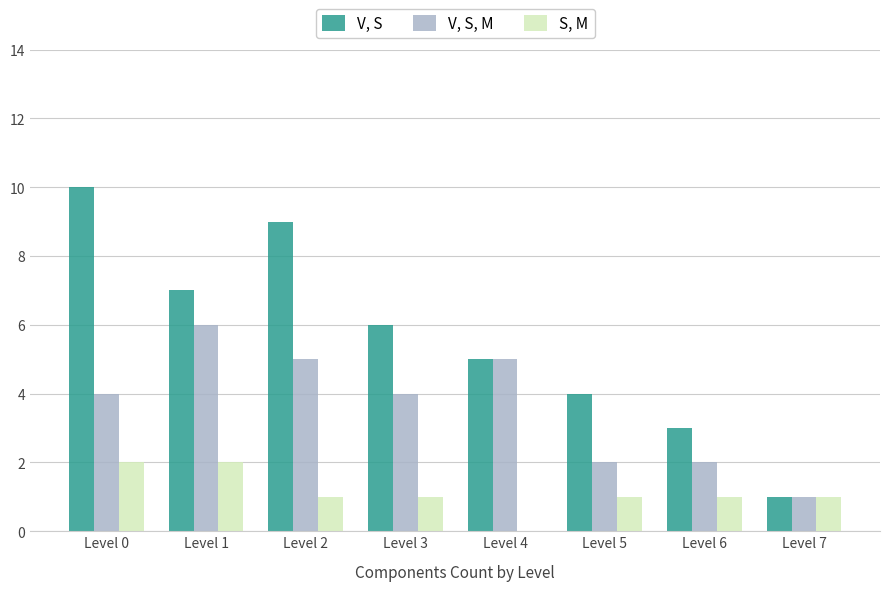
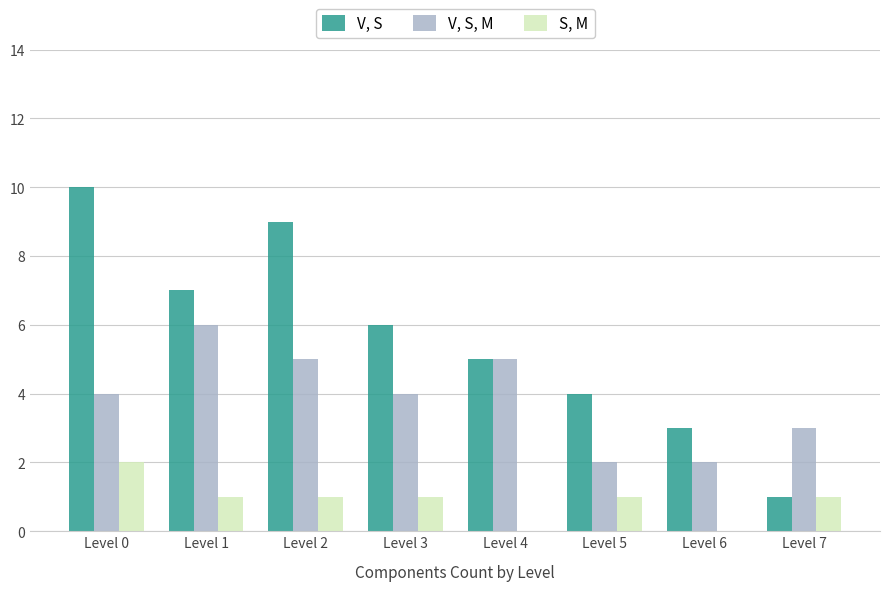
S, M, Level 1: 2 -> 1
S, M, Level 6: 1 -> 0
V, S, M, Level 7: 1 -> 3
